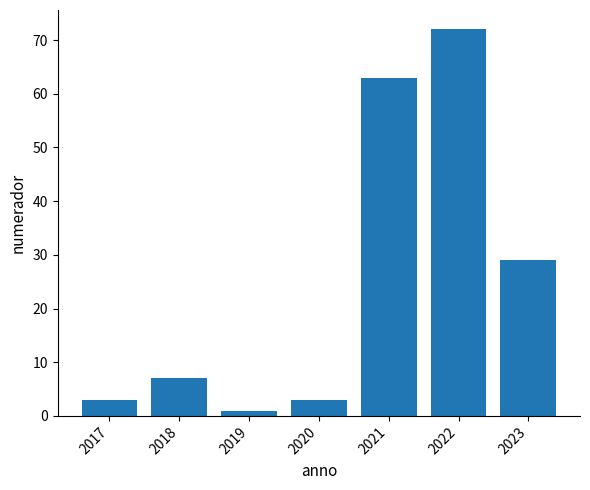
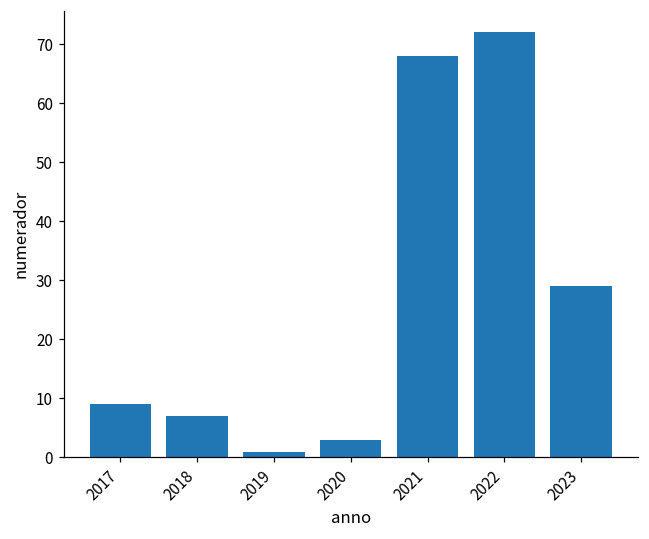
2017: 3 -> 9
2021: 63 -> 68
